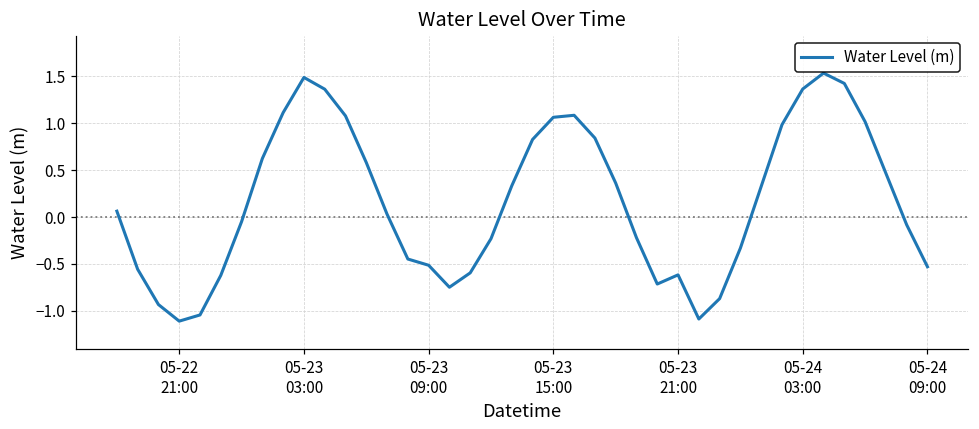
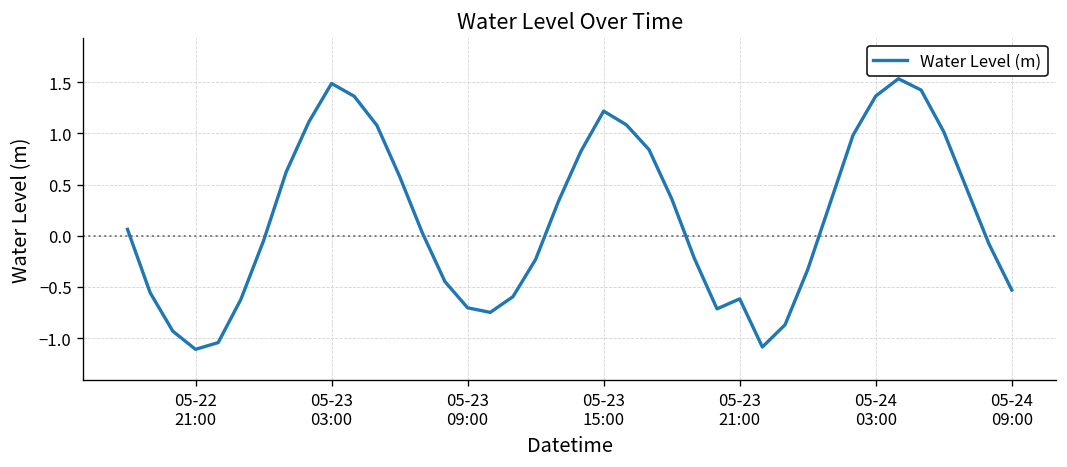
05-23 09:00: -0.5 -> -0.7
05-23 15:00: 1.1 -> 1.2
